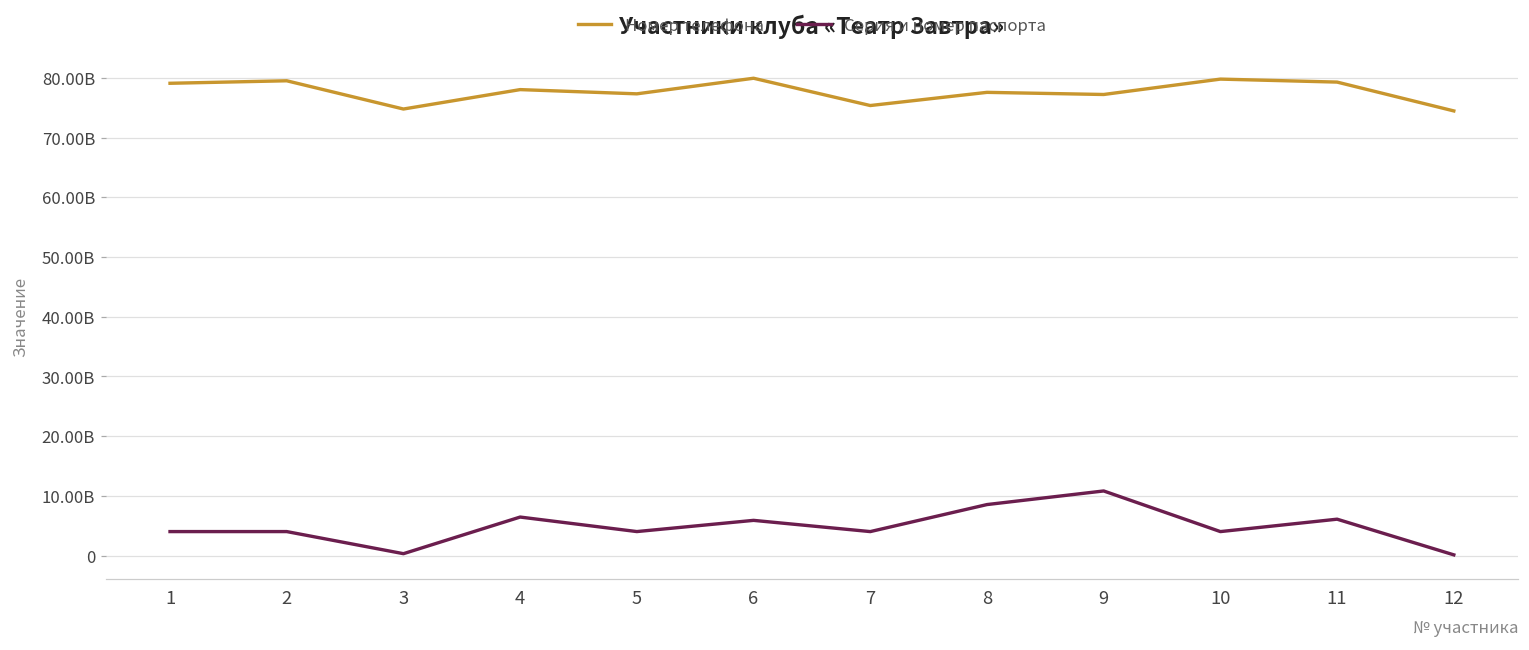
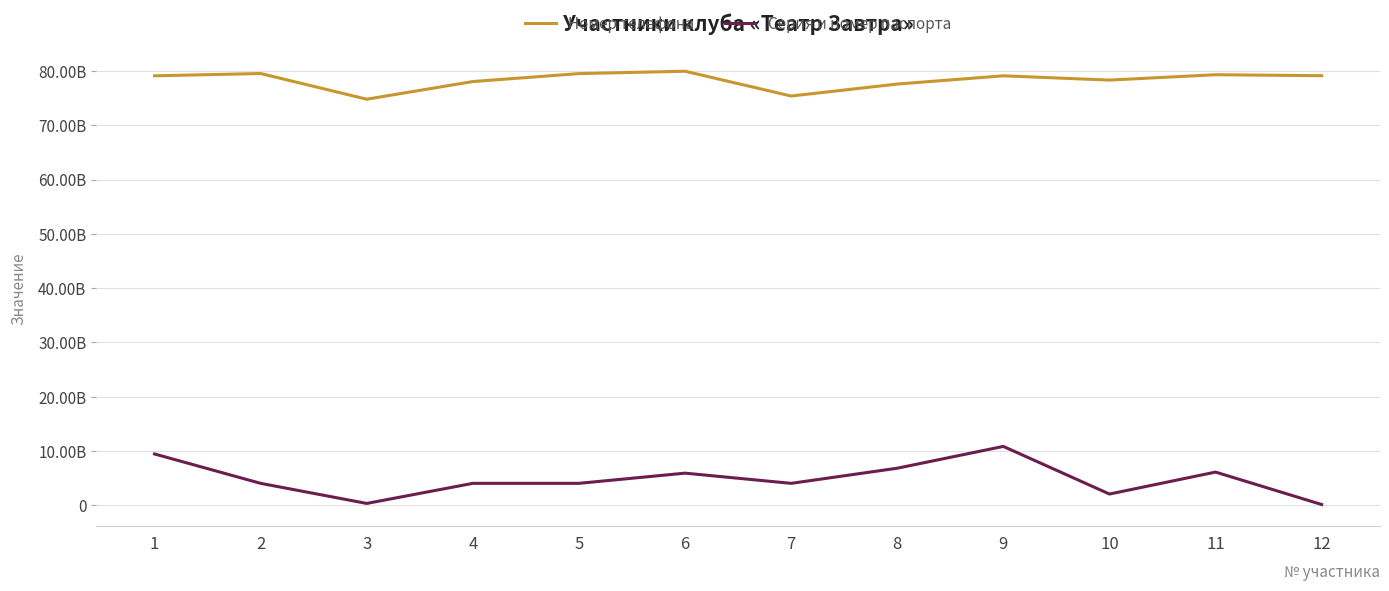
Серия и номер паспорта, 1: 4000000000 -> 9000000000
Серия и номер паспорта, 4: 6000000000 -> 4000000000
Номер телефона, 5: 77000000000 -> 80000000000
Серия и номер паспорта, 8: 9000000000 -> 7000000000
Номер телефона, 9: 77000000000 -> 79000000000
Номер телефона, 10: 80000000000 -> 78000000000
Серия и номер паспорта, 10: 4000000000 -> 2000000000
Номер телефона, 12: 74000000000 -> 79000000000
